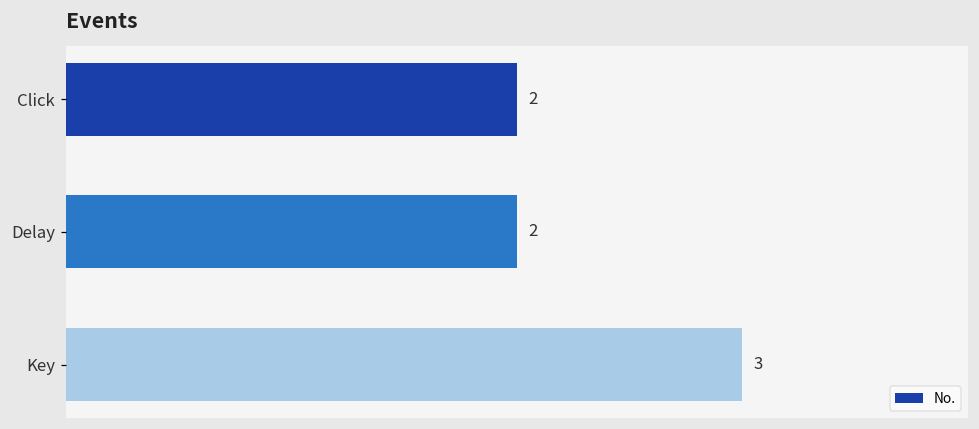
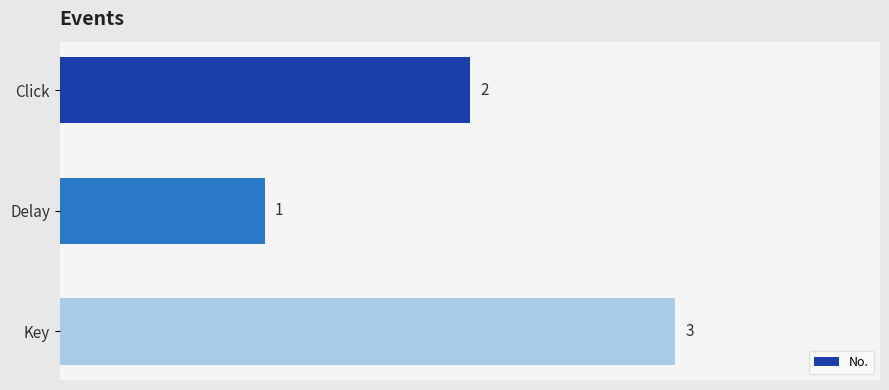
Delay: 2 -> 1
